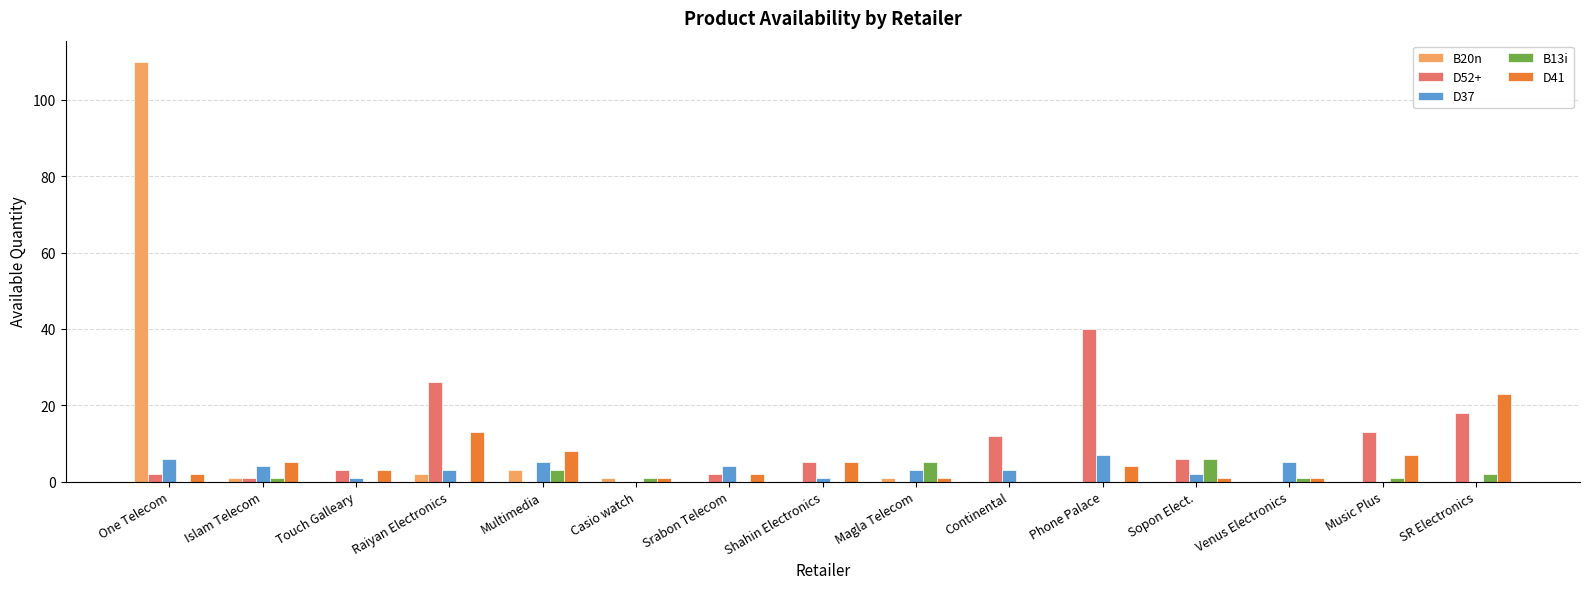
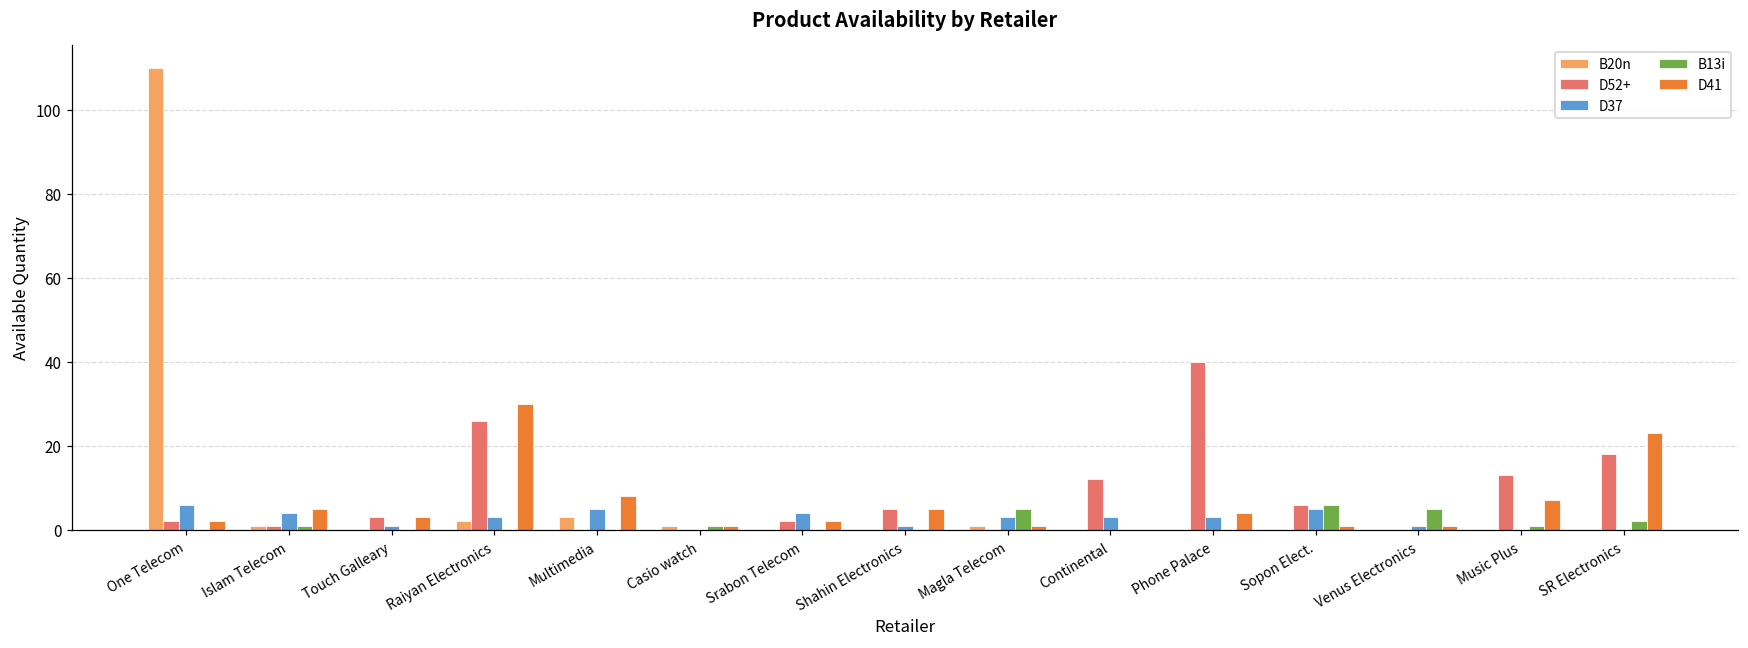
D41, Raiyan Electronics: 13 -> 30
B13i, Multimedia: 3 -> 0
D37, Phone Palace: 7 -> 3
D37, Sopon Elect.: 2 -> 5
D37, Venus Electronics: 5 -> 1
B13i, Venus Electronics: 1 -> 5
